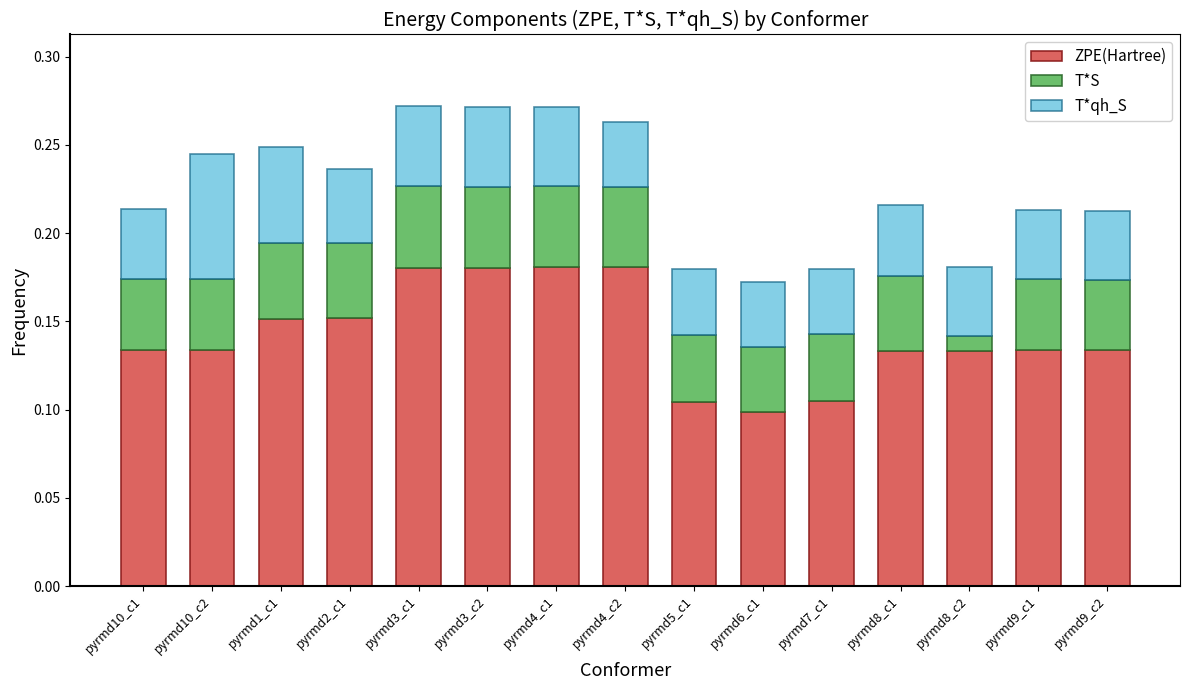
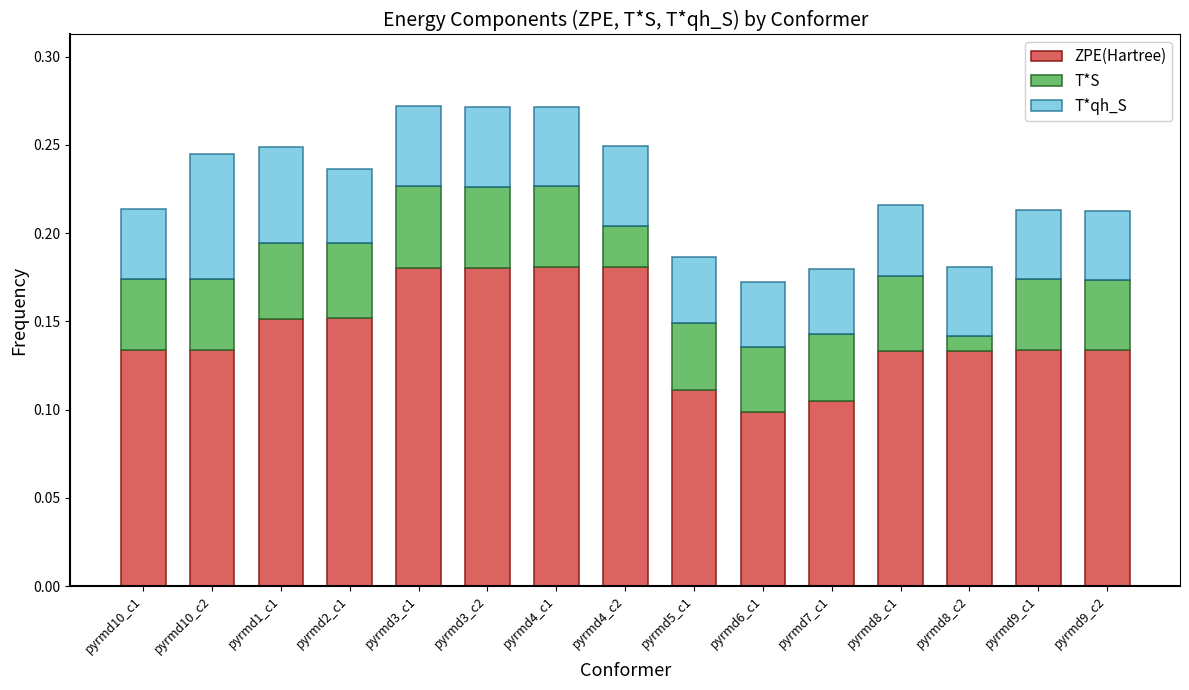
T*S, pyrmd4_c2: 0.046 -> 0.024
T*qh_S, pyrmd4_c2: 0.037 -> 0.045
ZPE(Hartree), pyrmd5_c1: 0.104 -> 0.111
